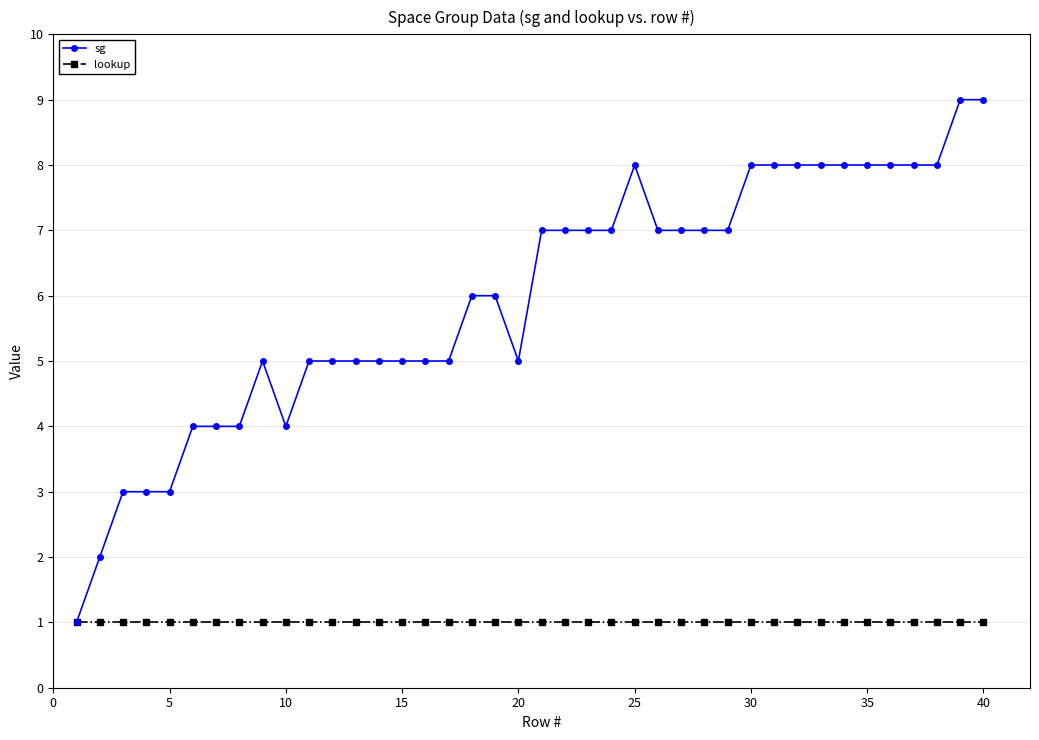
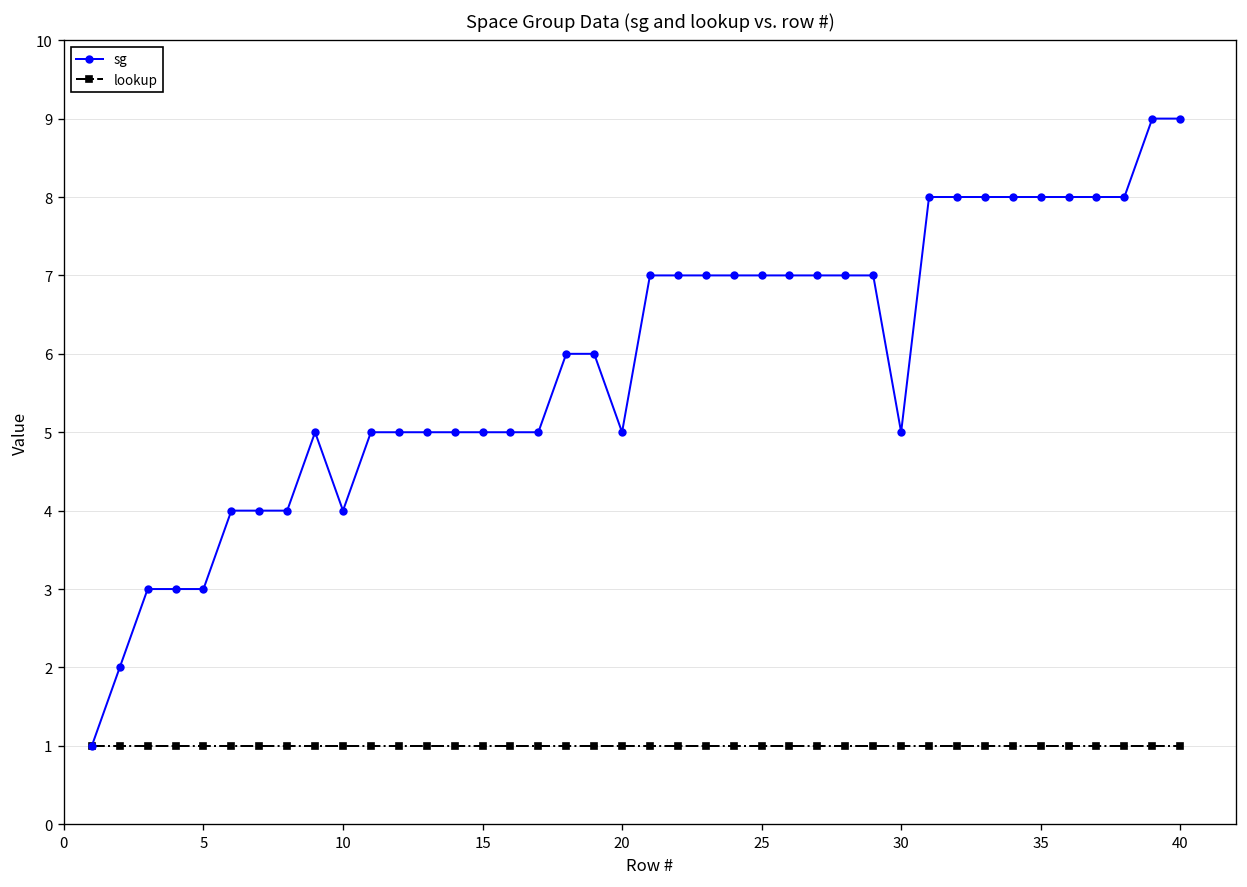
sg, 25: 8 -> 7
sg, 30: 8 -> 5
